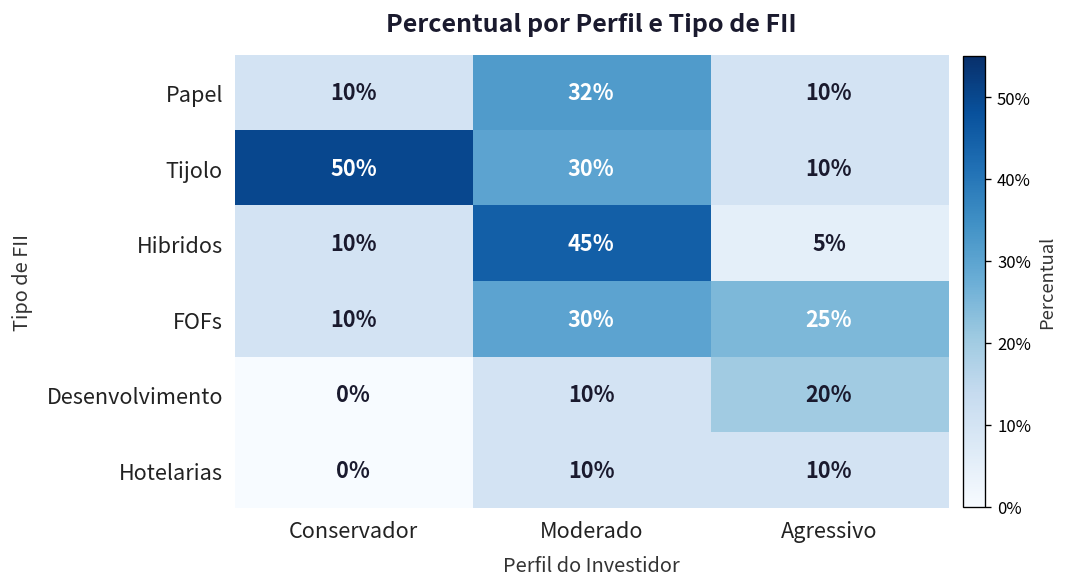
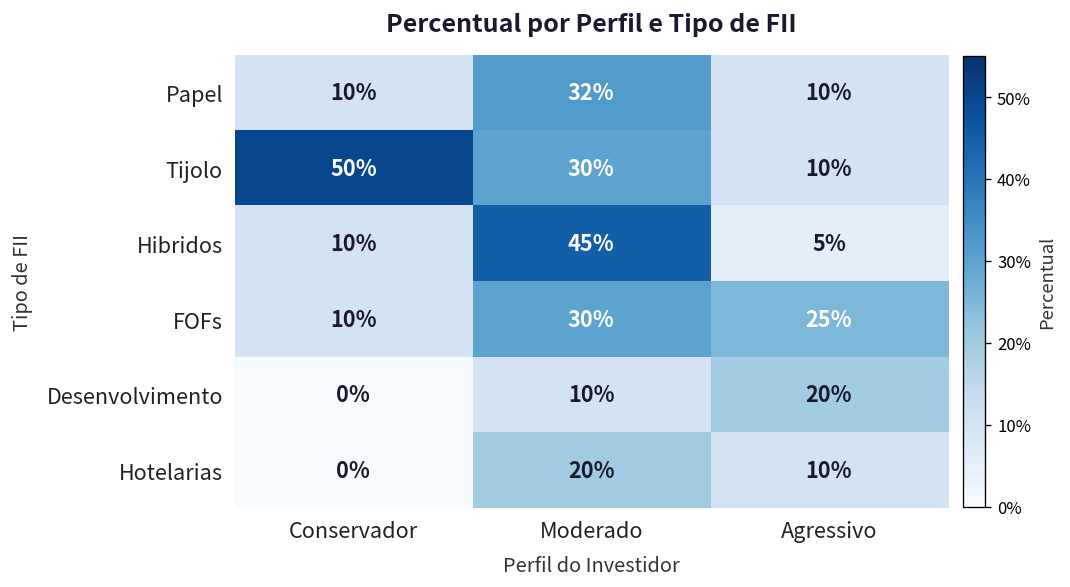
Hotelarias, Moderado: 10% -> 20%
